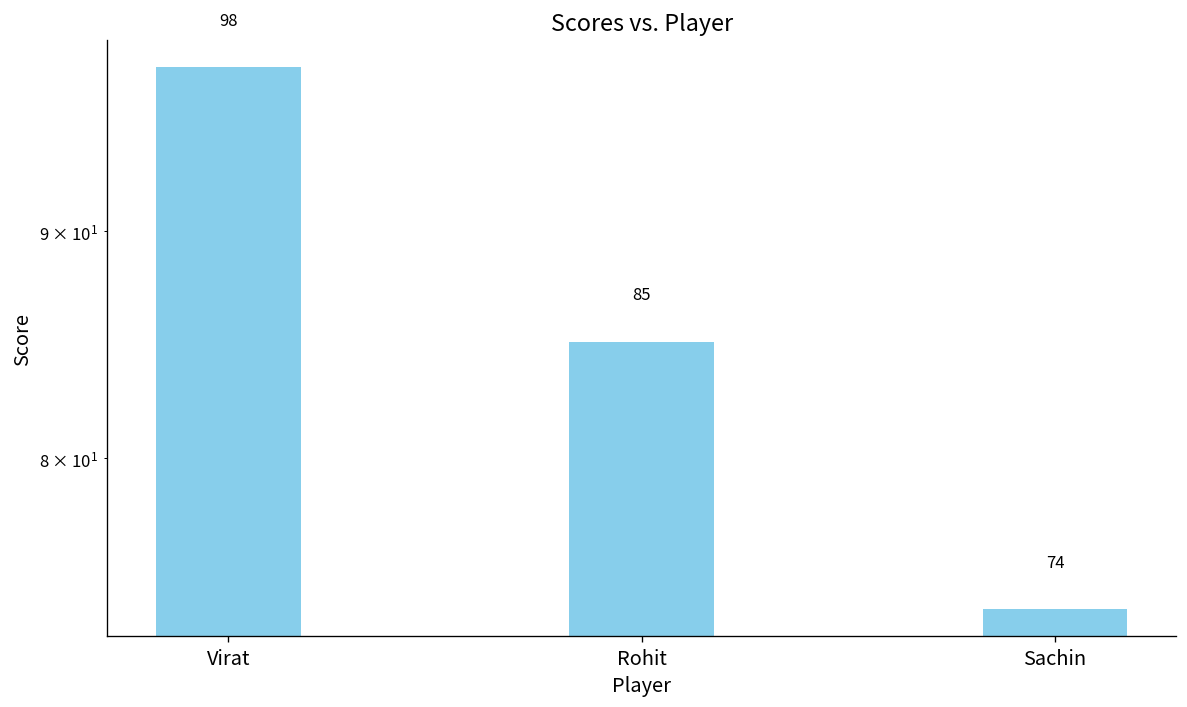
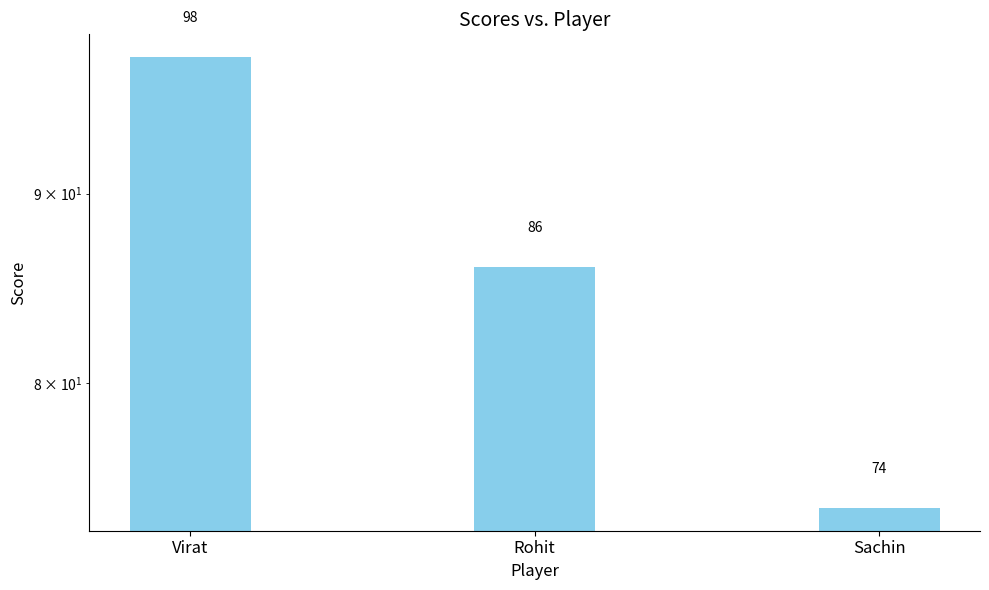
Rohit: 85 -> 86
